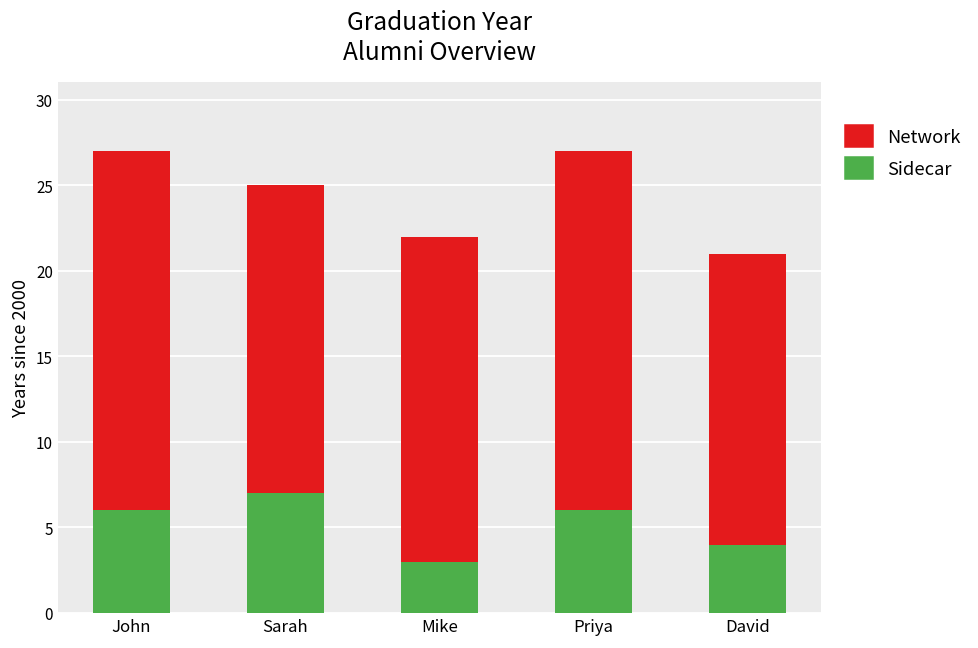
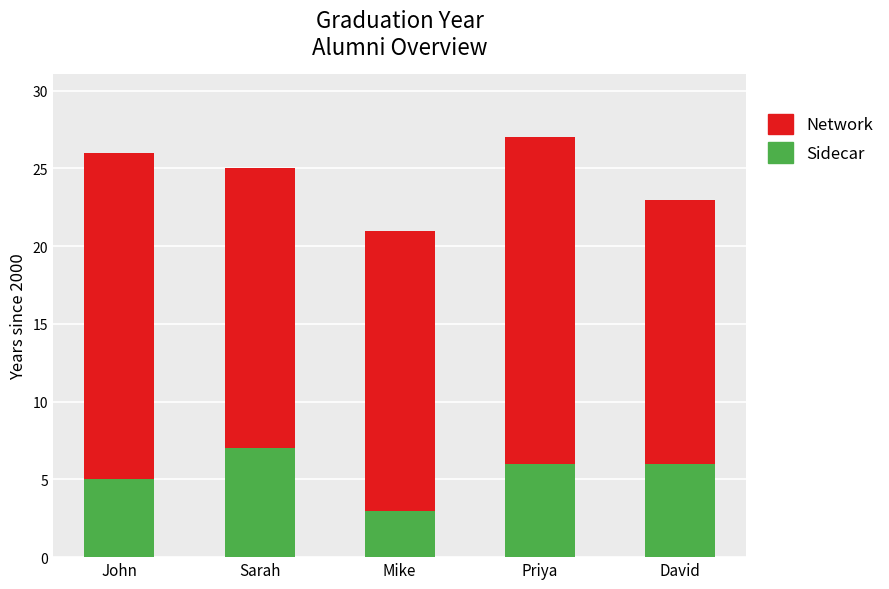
Sidecar, John: 6 -> 5
Network, Mike: 19.0 -> 18.0
Sidecar, David: 4 -> 6
